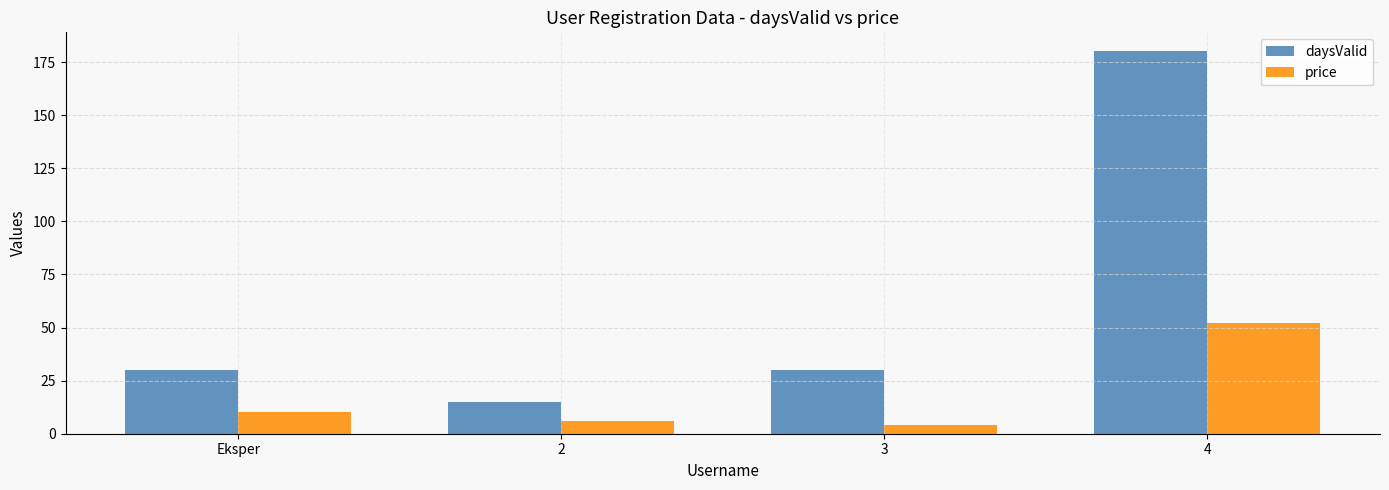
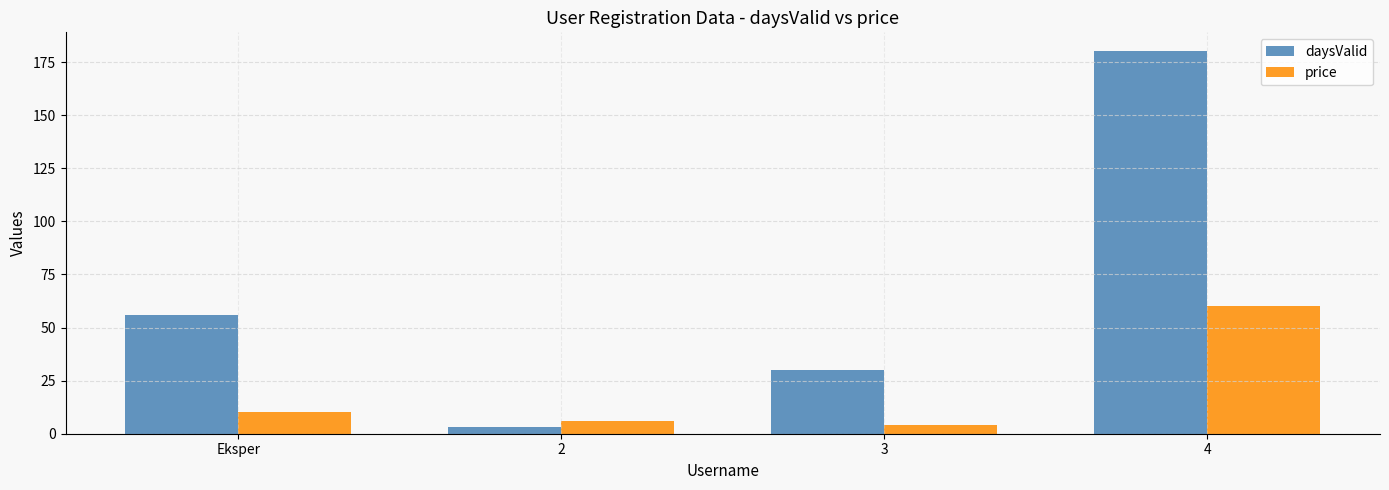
daysValid, Eksper: 30 -> 56
daysValid, 2: 15 -> 3
price, 4: 52 -> 60
